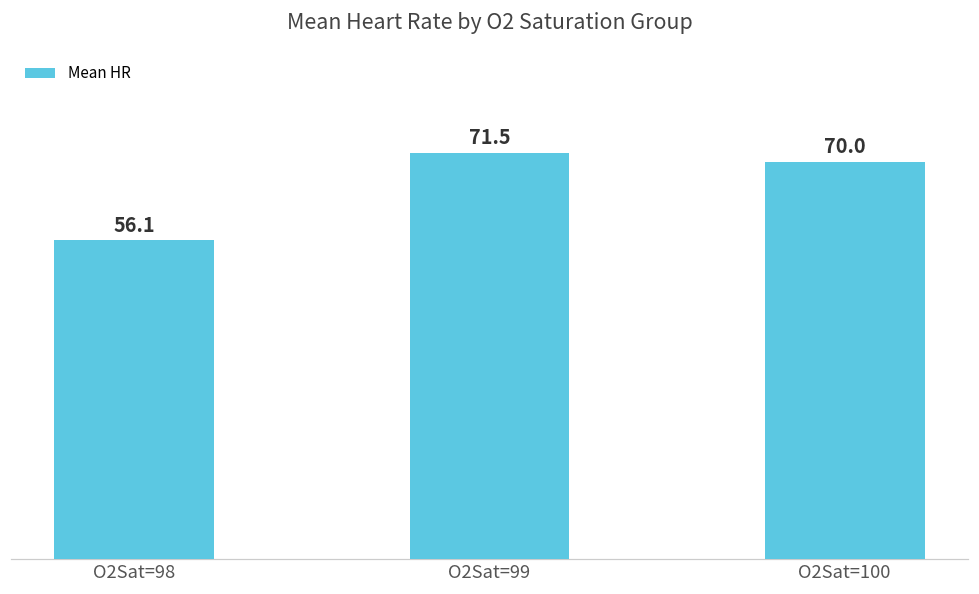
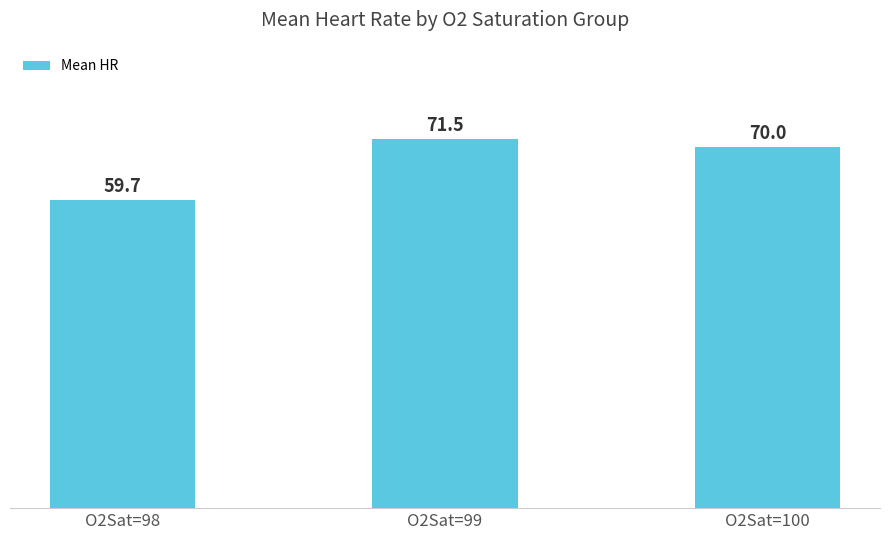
O2Sat=98: 56.1 -> 59.7
